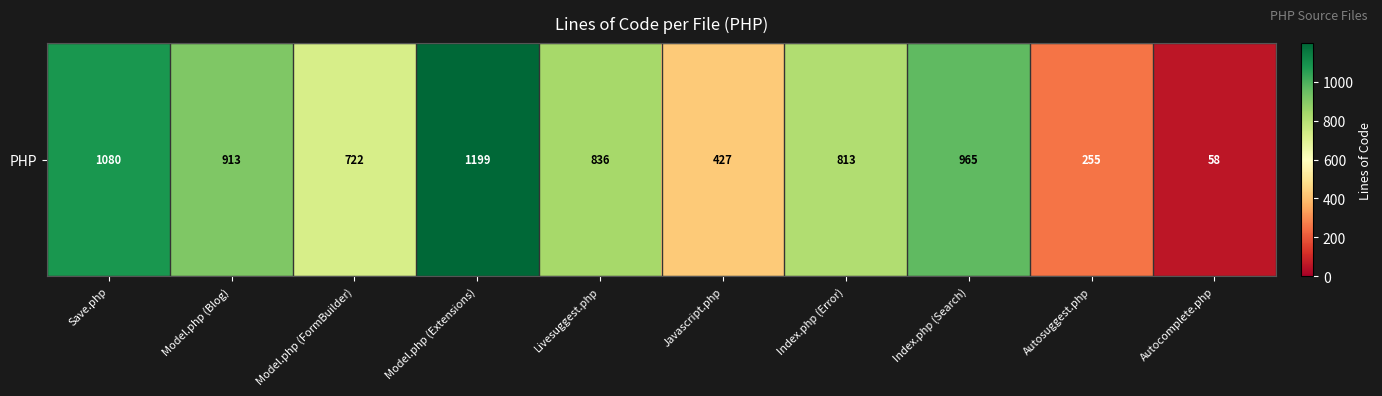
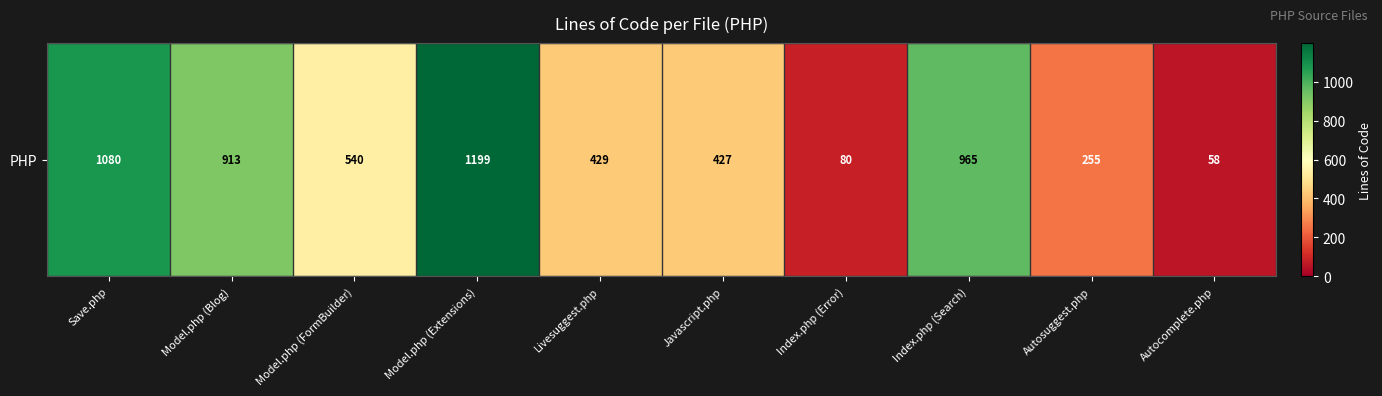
PHP, Model.php (FormBuilder): 722 -> 540
PHP, Livesuggest.php: 836 -> 429
PHP, Index.php (Error): 813 -> 80
